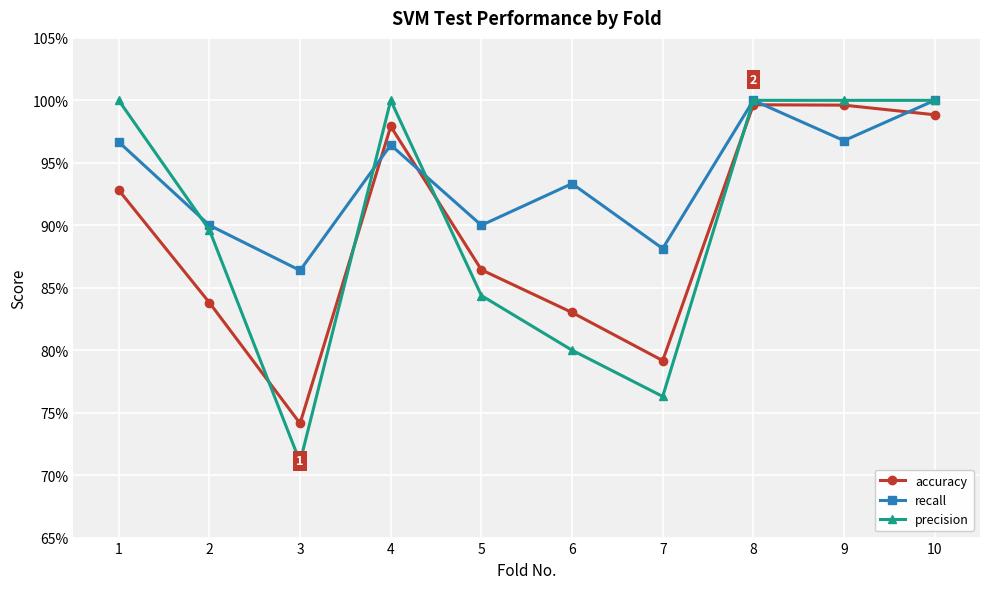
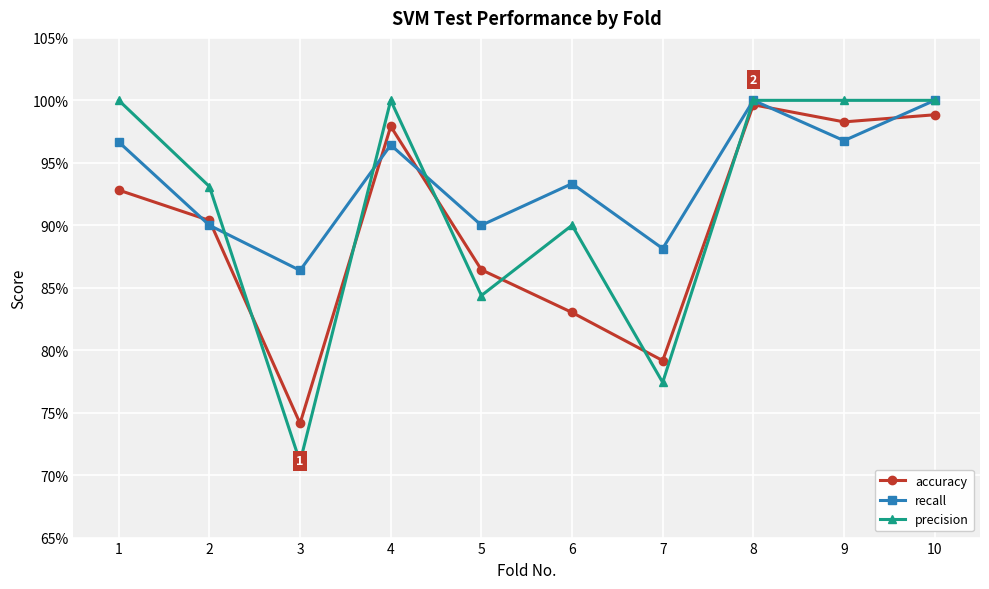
accuracy, 2: 83.8% -> 90.4%
precision, 2: 89.6% -> 93.1%
precision, 6: 80.0% -> 90.0%
precision, 7: 76.3% -> 77.4%
accuracy, 9: 99.6% -> 98.3%
